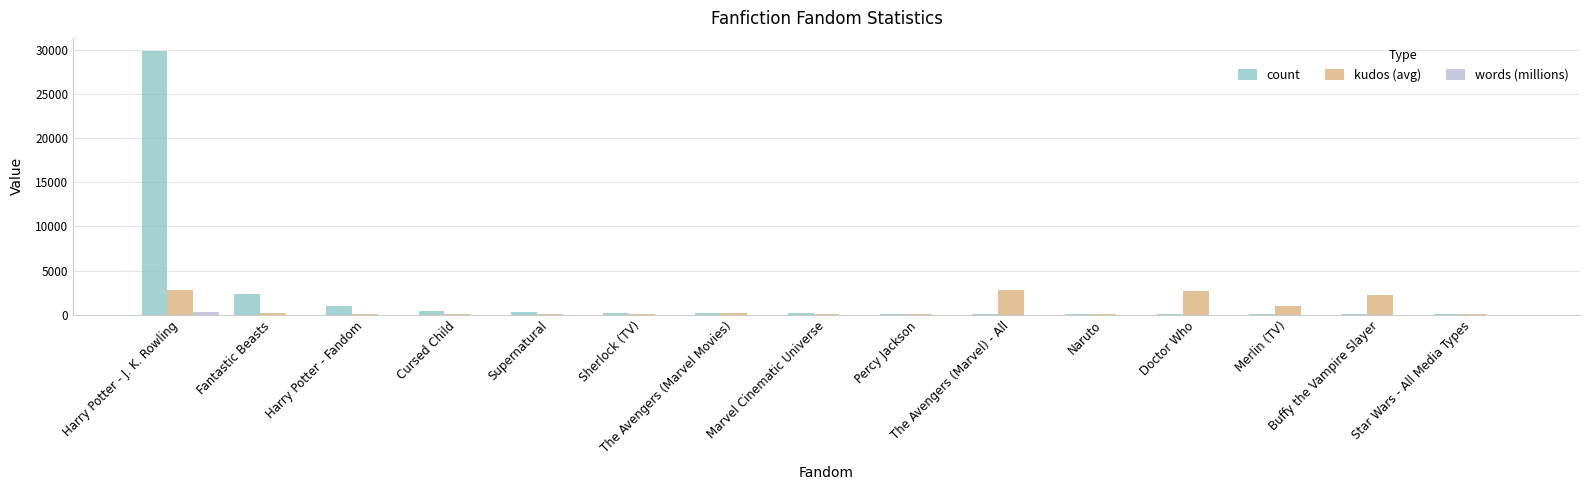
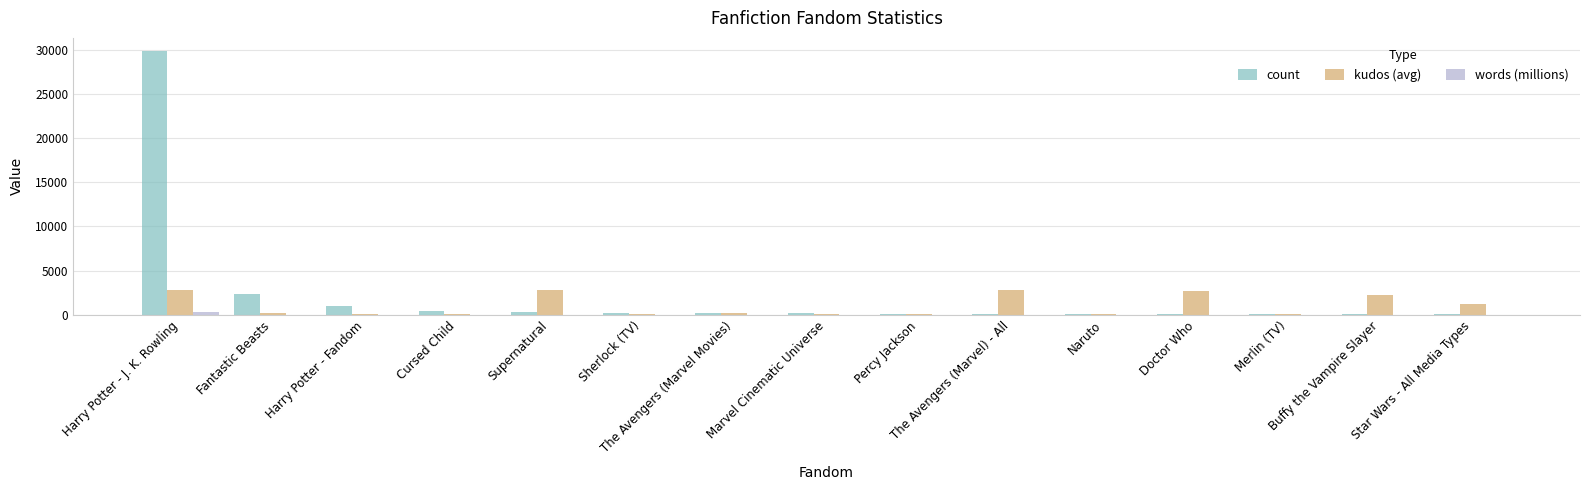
kudos (avg), Supernatural: 0 -> 3000
kudos (avg), Merlin (TV): 1000 -> 0
kudos (avg), Star Wars - All Media Types: 0 -> 1000
